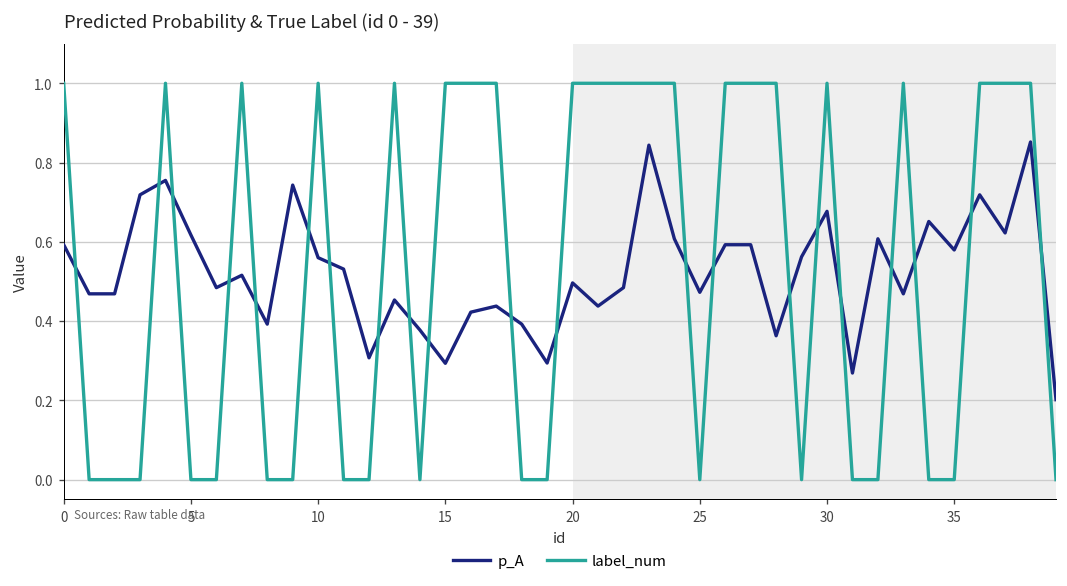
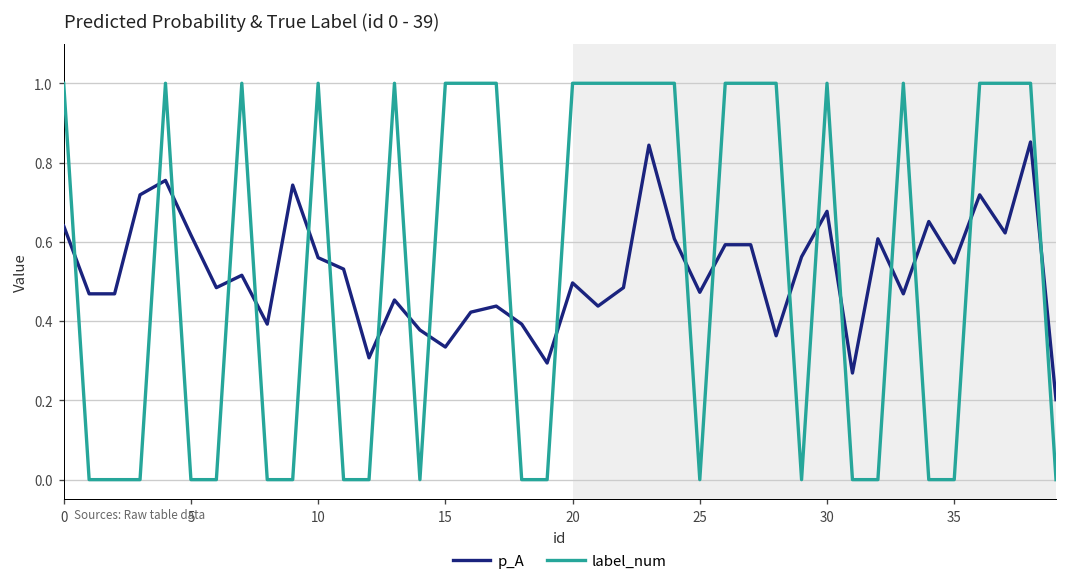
p_A, 0: 0.59 -> 0.64
p_A, 15: 0.29 -> 0.33
p_A, 35: 0.58 -> 0.55
